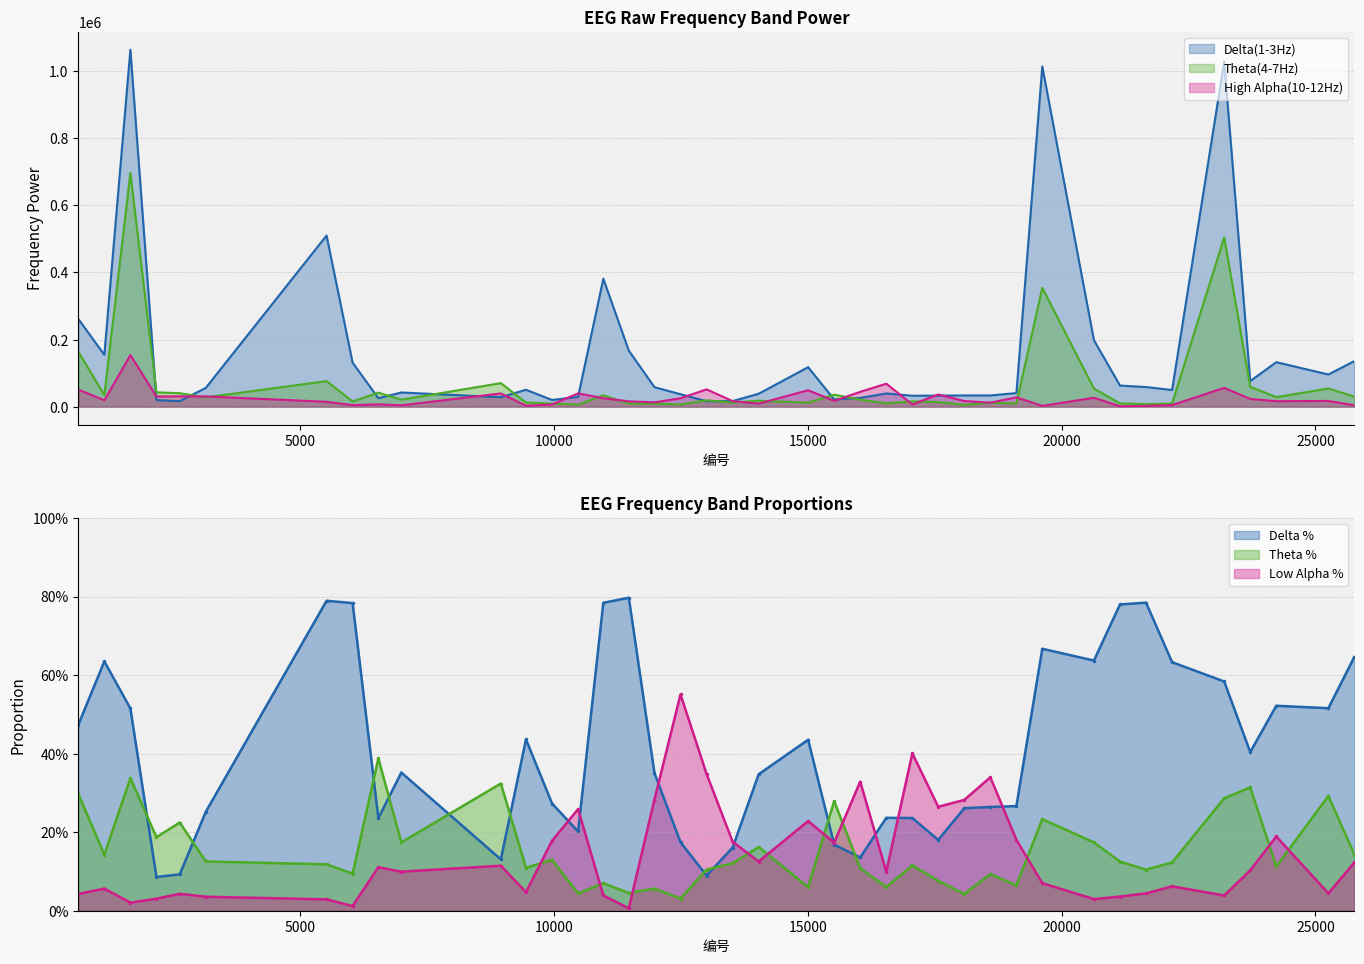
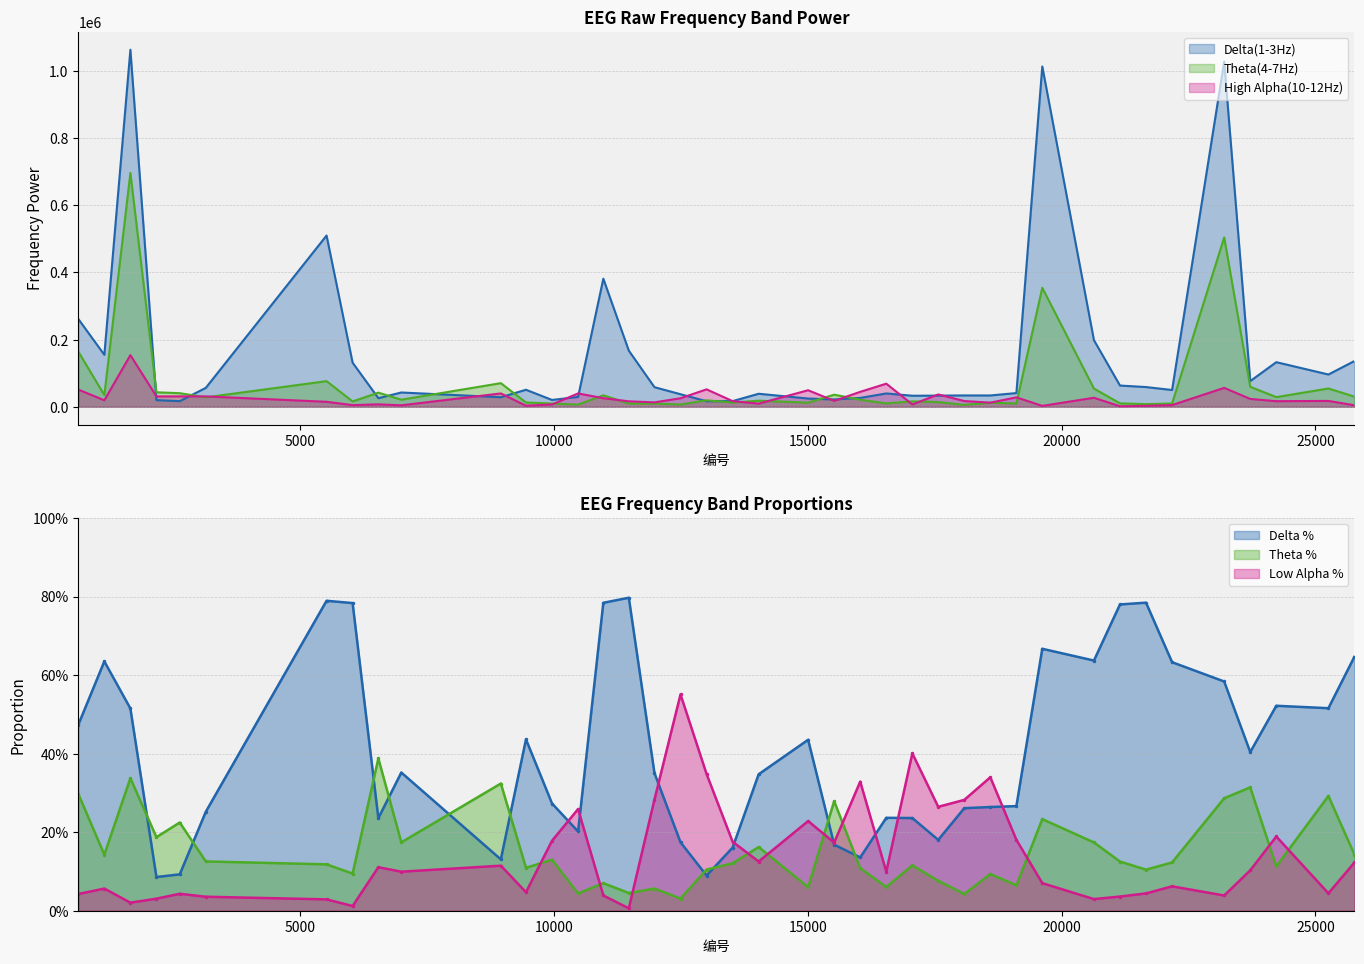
EEG Raw Frequency Band Power, Delta(1-3Hz), 15000: 120000 -> 20000
